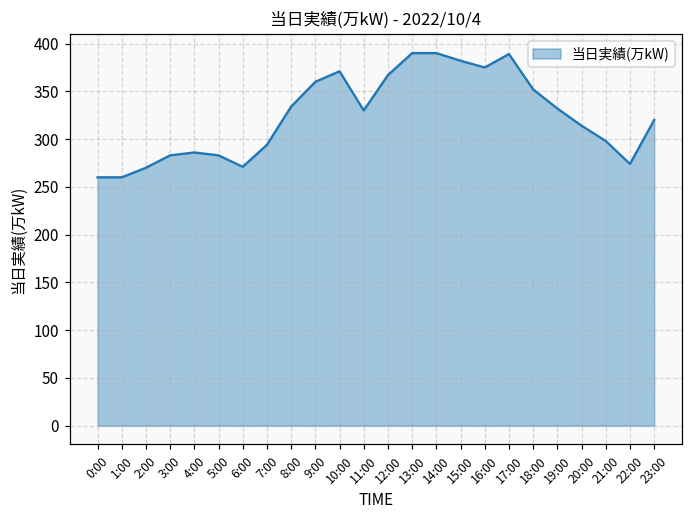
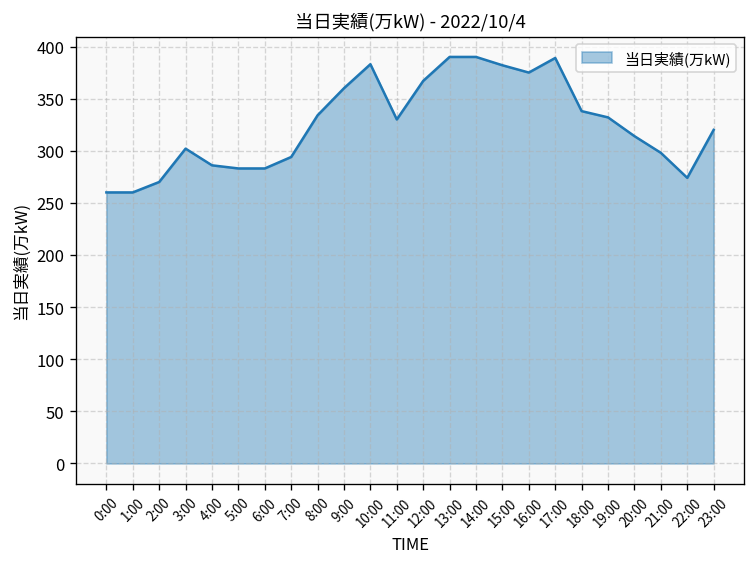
3:00: 280 -> 300
6:00: 270 -> 280
10:00: 370 -> 380
18:00: 350 -> 340
